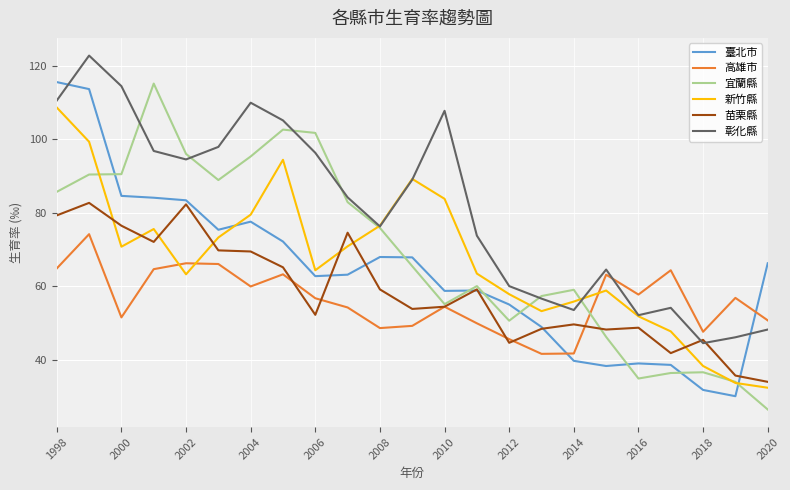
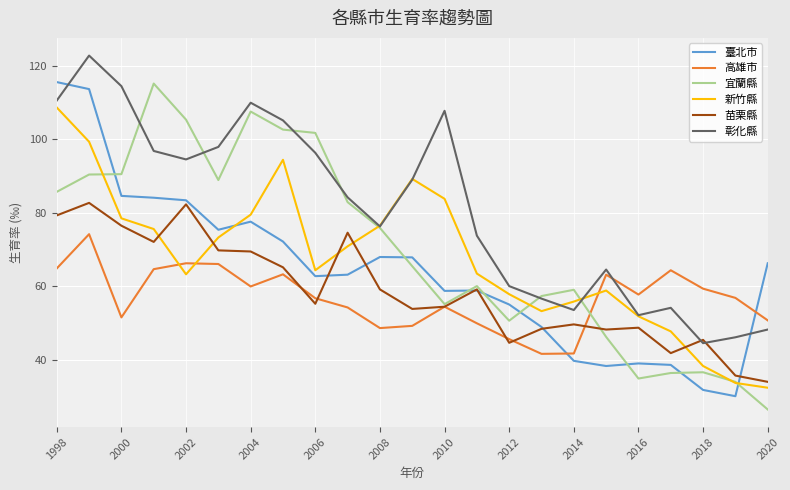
新竹縣, 2000: 71 -> 79
宜蘭縣, 2002: 96 -> 105
宜蘭縣, 2004: 95 -> 108
苗栗縣, 2006: 52 -> 55
高雄市, 2018: 48 -> 59
